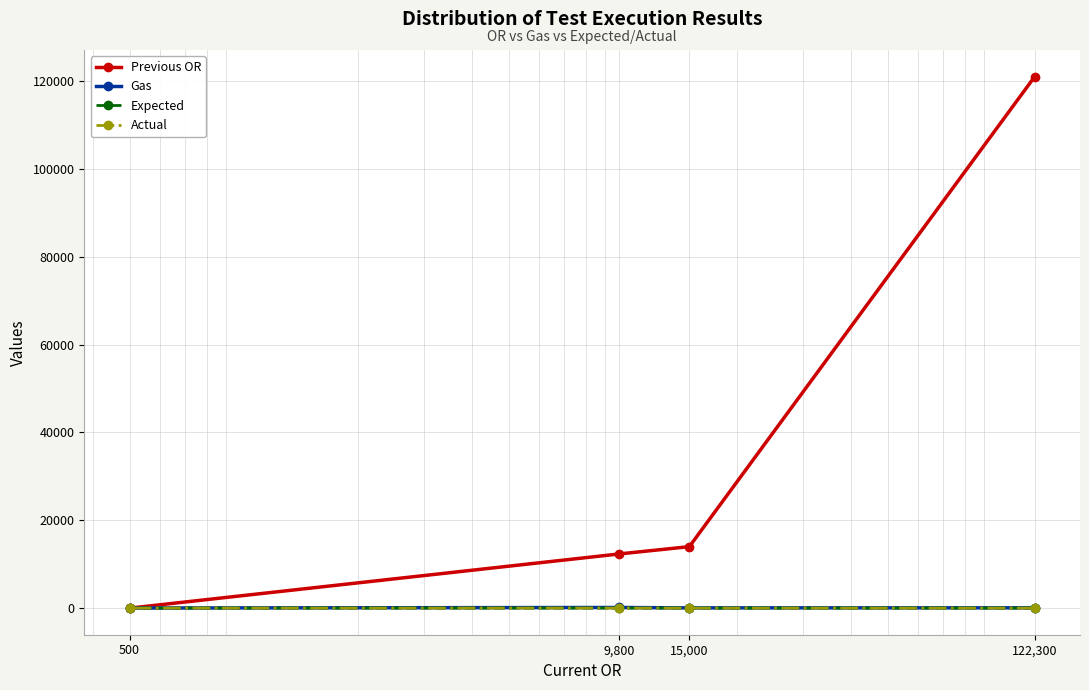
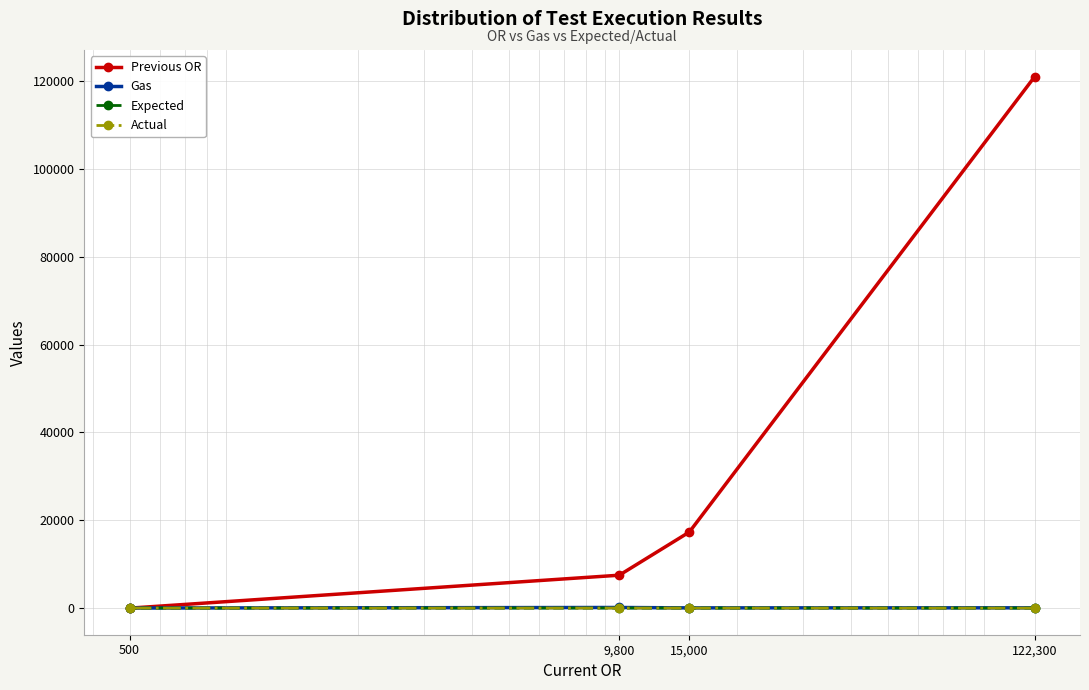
Previous OR, 9,800: 12000 -> 8000
Previous OR, 15,000: 14000 -> 17000
